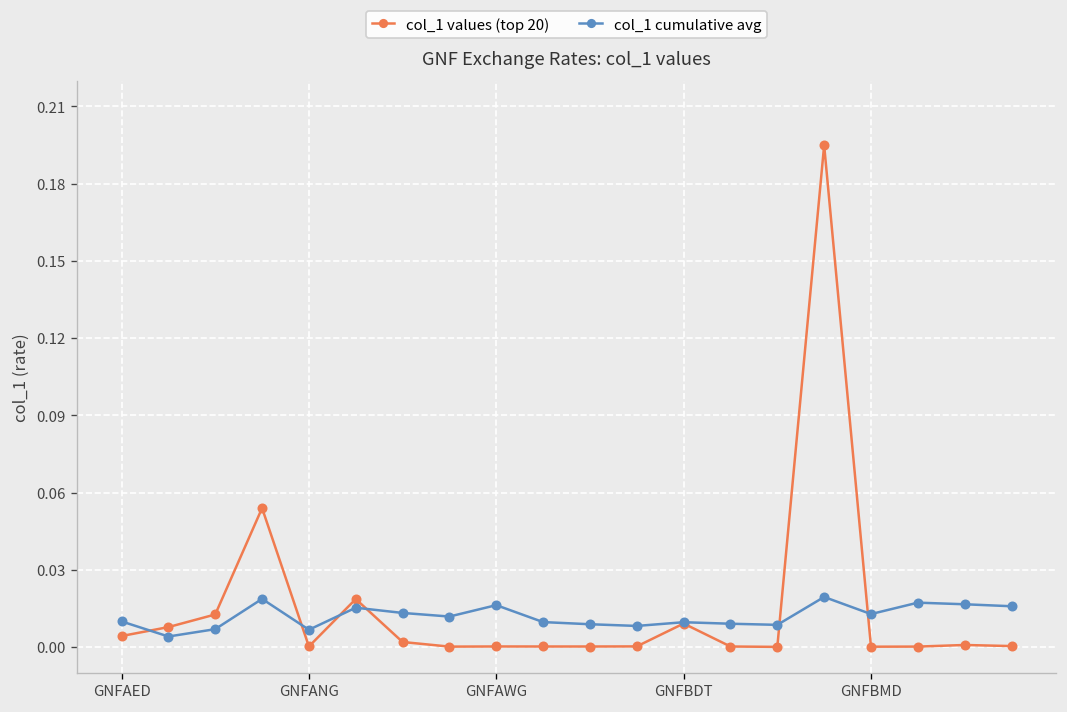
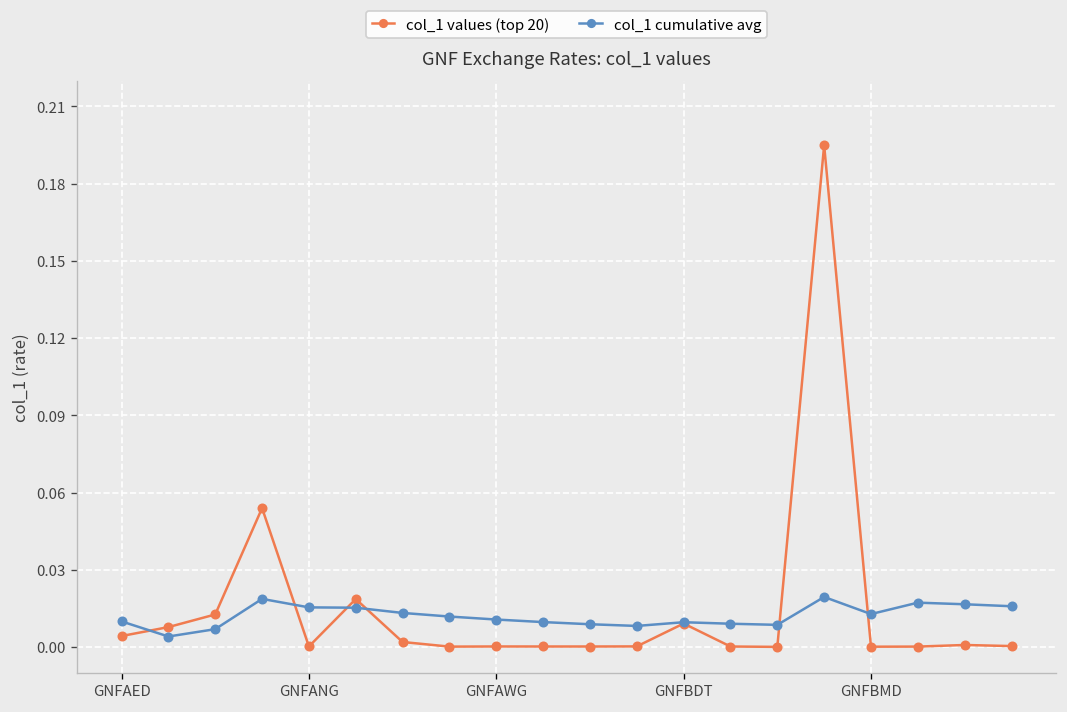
col_1 cumulative avg, GNFANG: 0.007 -> 0.015
col_1 cumulative avg, GNFAWG: 0.016 -> 0.011
